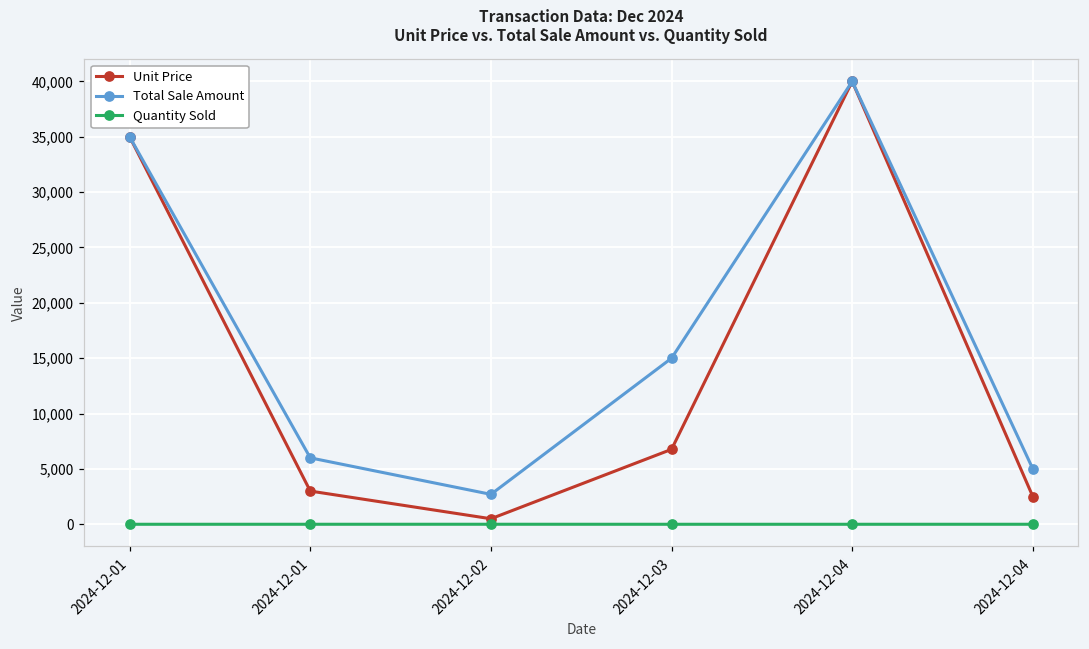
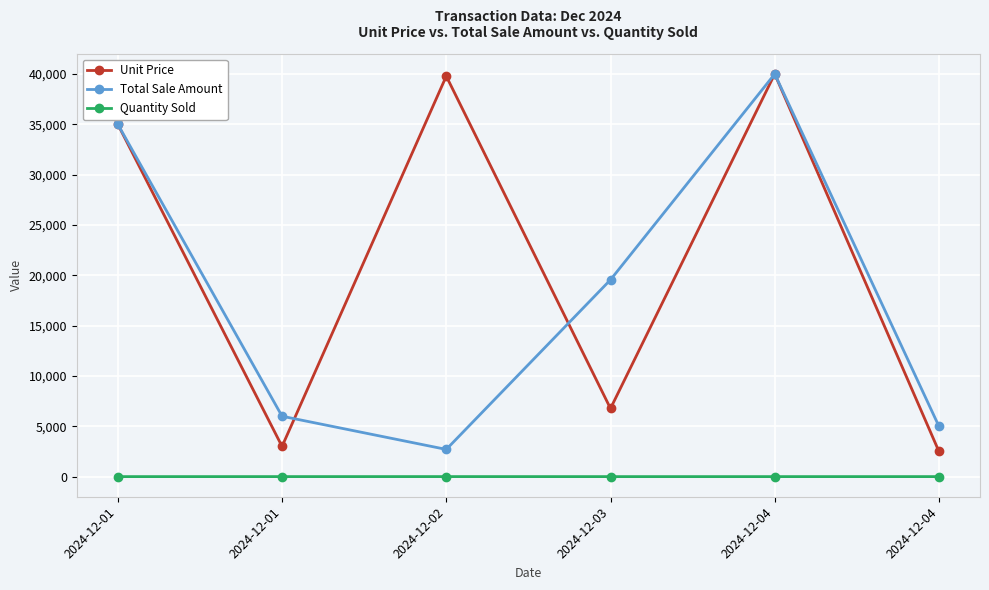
Unit Price, 2024-12-02: 500 -> 39,800
Total Sale Amount, 2024-12-03: 15,000 -> 19,600
